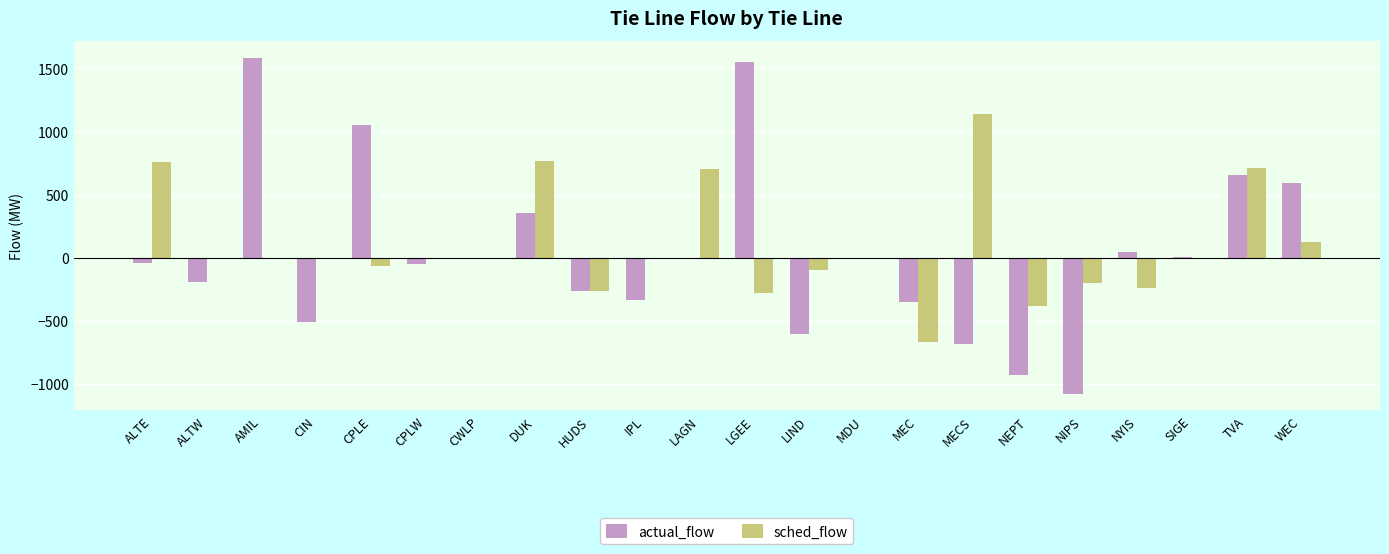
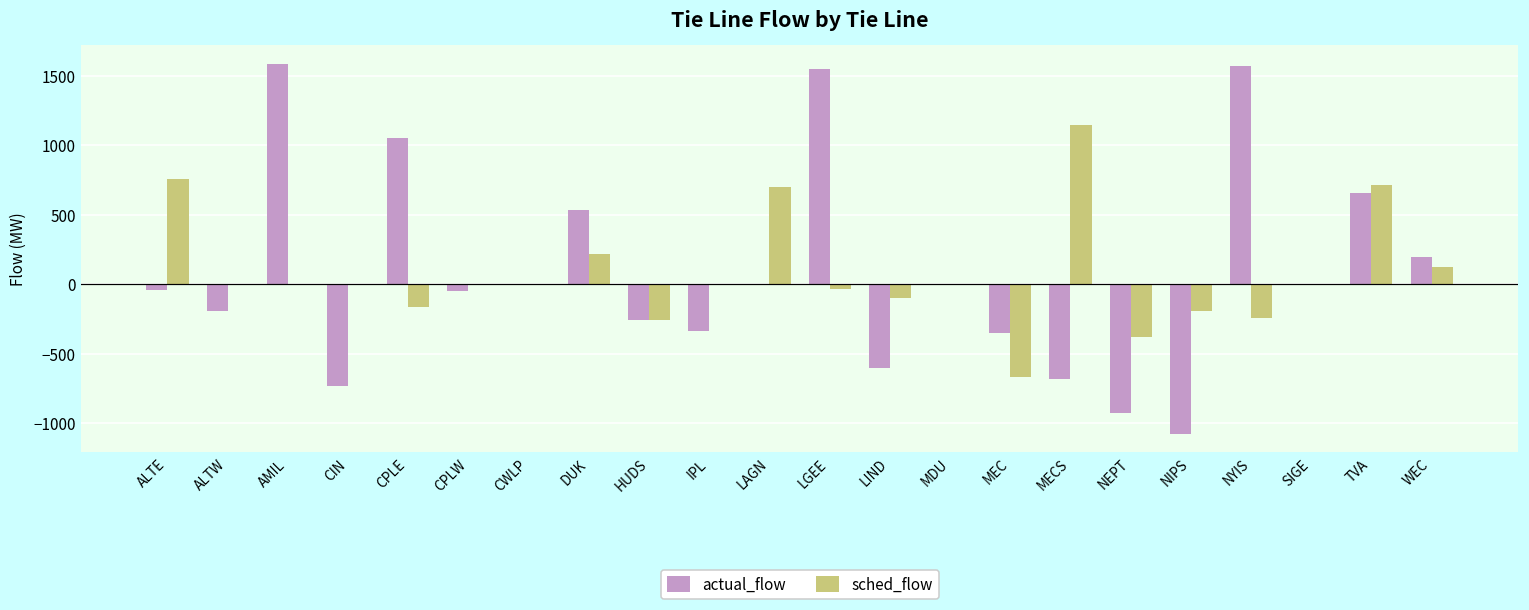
actual_flow, CIN: -510 -> -730
sched_flow, CPLE: -60 -> -170
actual_flow, DUK: 350 -> 540
sched_flow, DUK: 760 -> 220
sched_flow, LGEE: -280 -> -30
actual_flow, NYIS: 50 -> 1570
actual_flow, WEC: 590 -> 200
